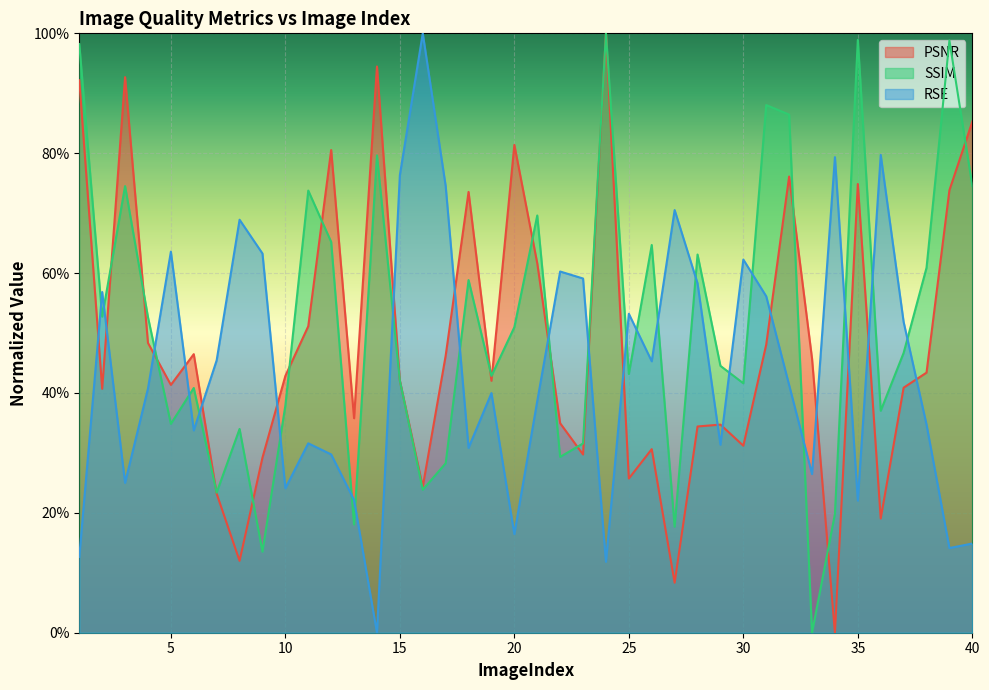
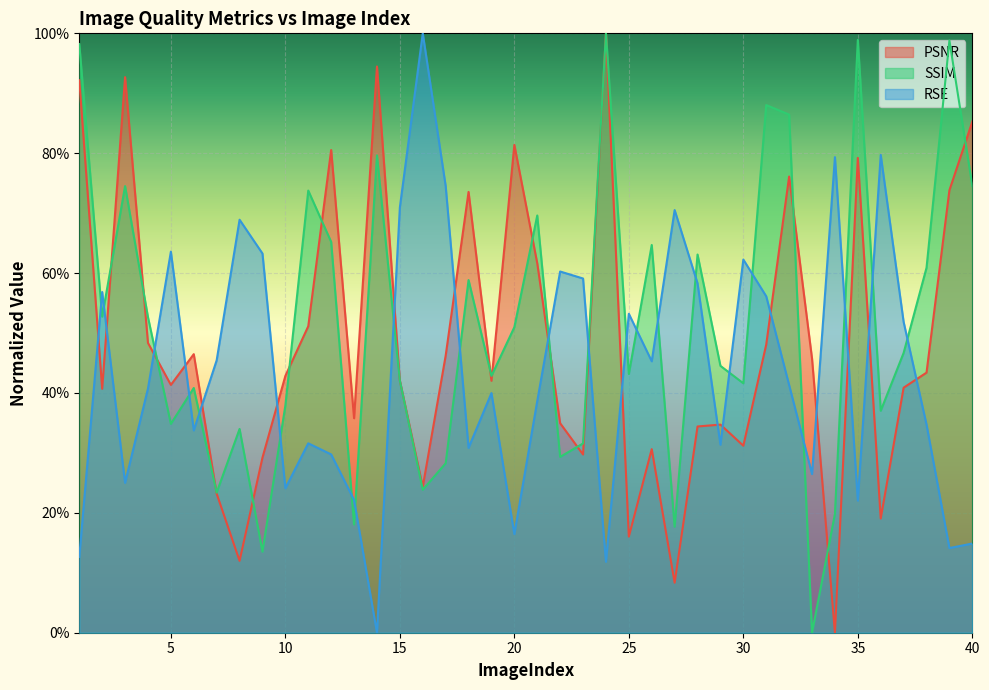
RSE, 15: 76% -> 71%
PSNR, 25: 26% -> 16%
PSNR, 35: 75% -> 79%
